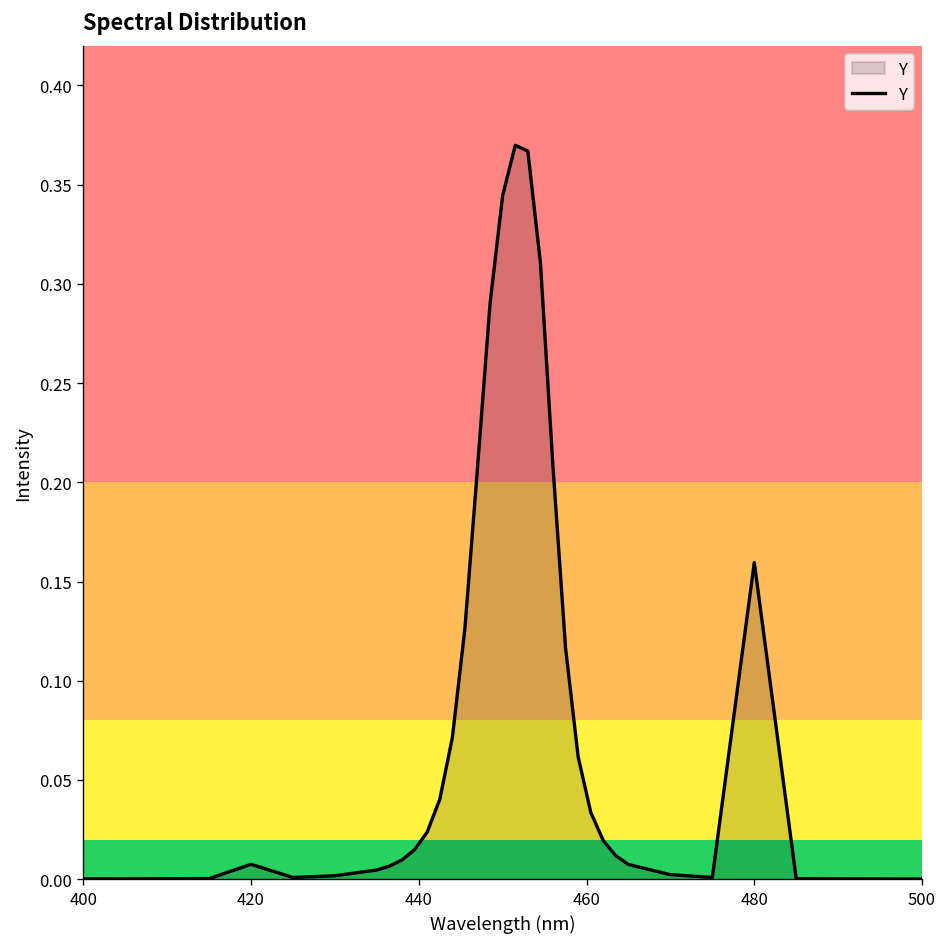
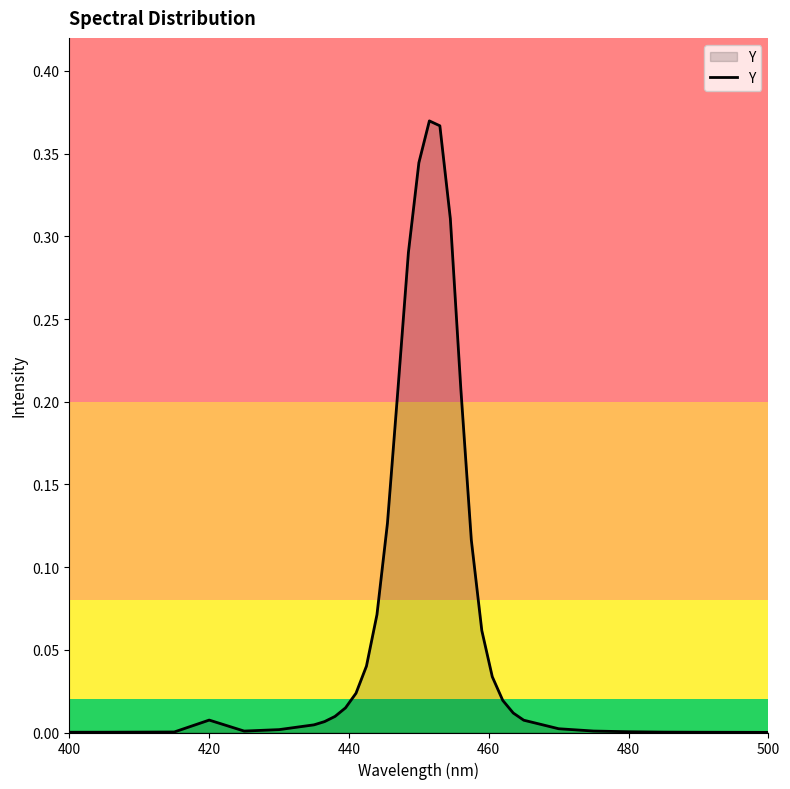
480: 0.160 -> 0.000
